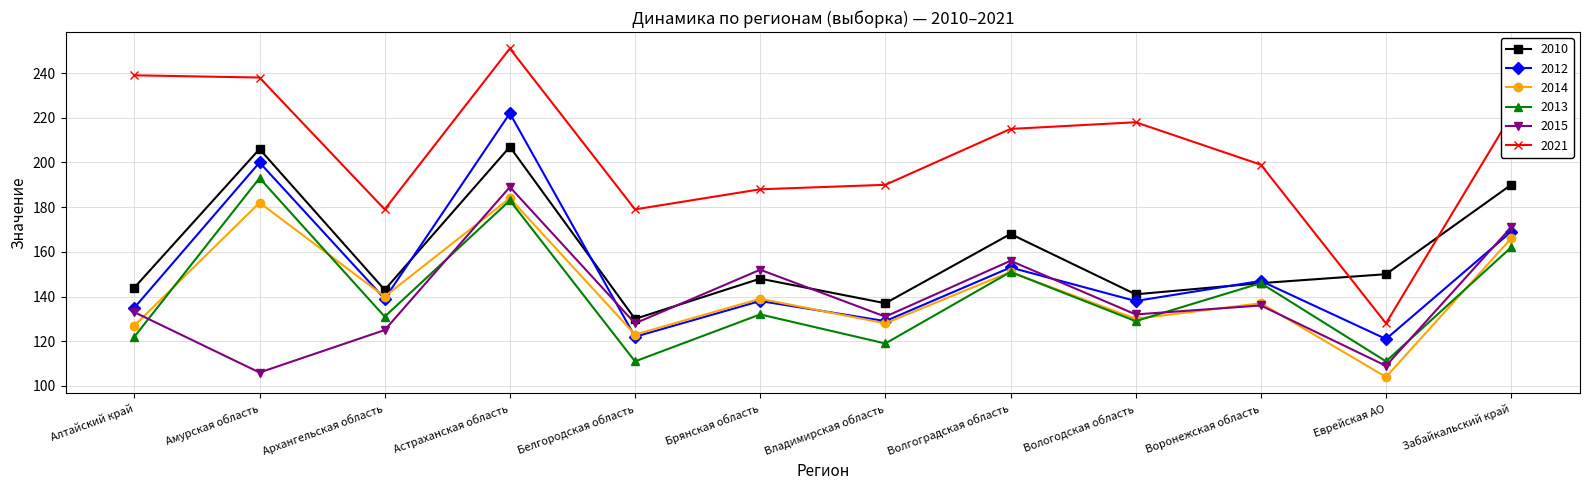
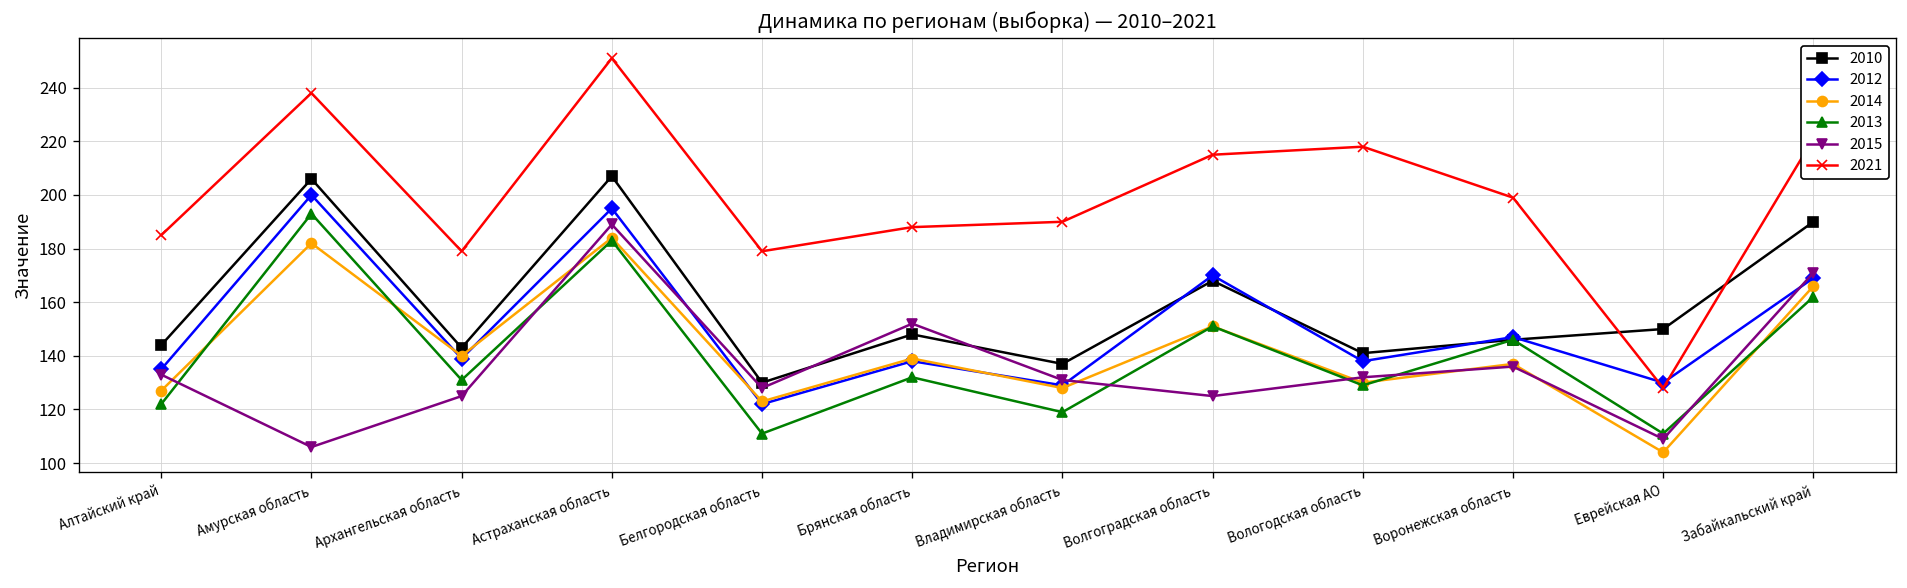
2021, Алтайский край: 239 -> 185
2012, Астраханская область: 222 -> 195
2012, Волгоградская область: 153 -> 170
2015, Волгоградская область: 156 -> 125
2012, Еврейская АО: 121 -> 130
